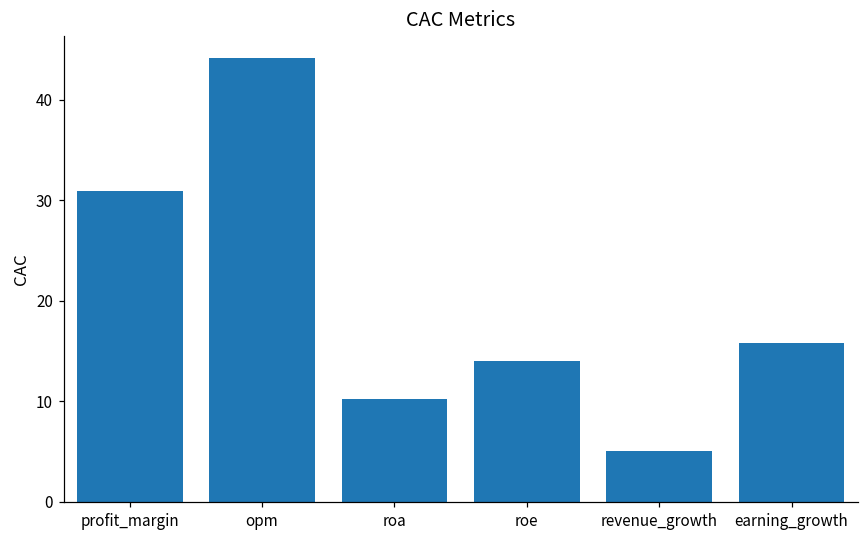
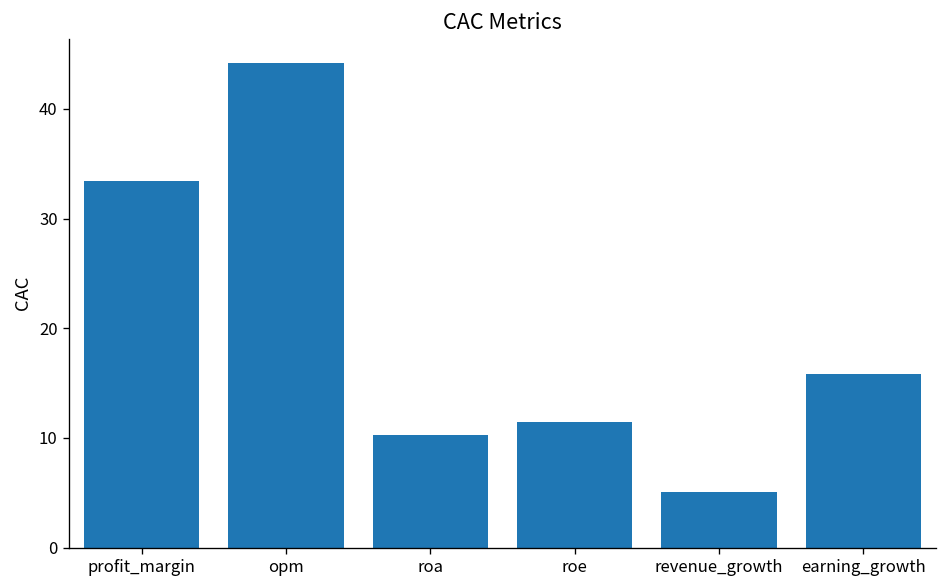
profit_margin: 31 -> 33
roe: 14 -> 11
